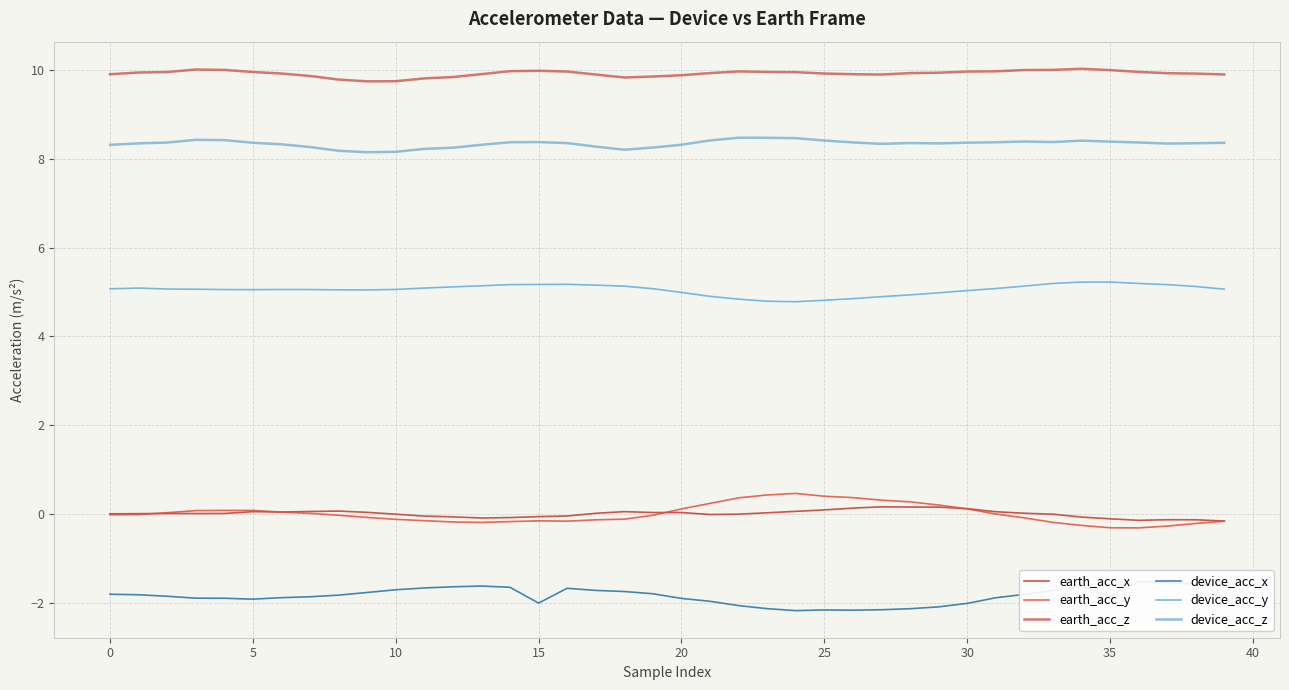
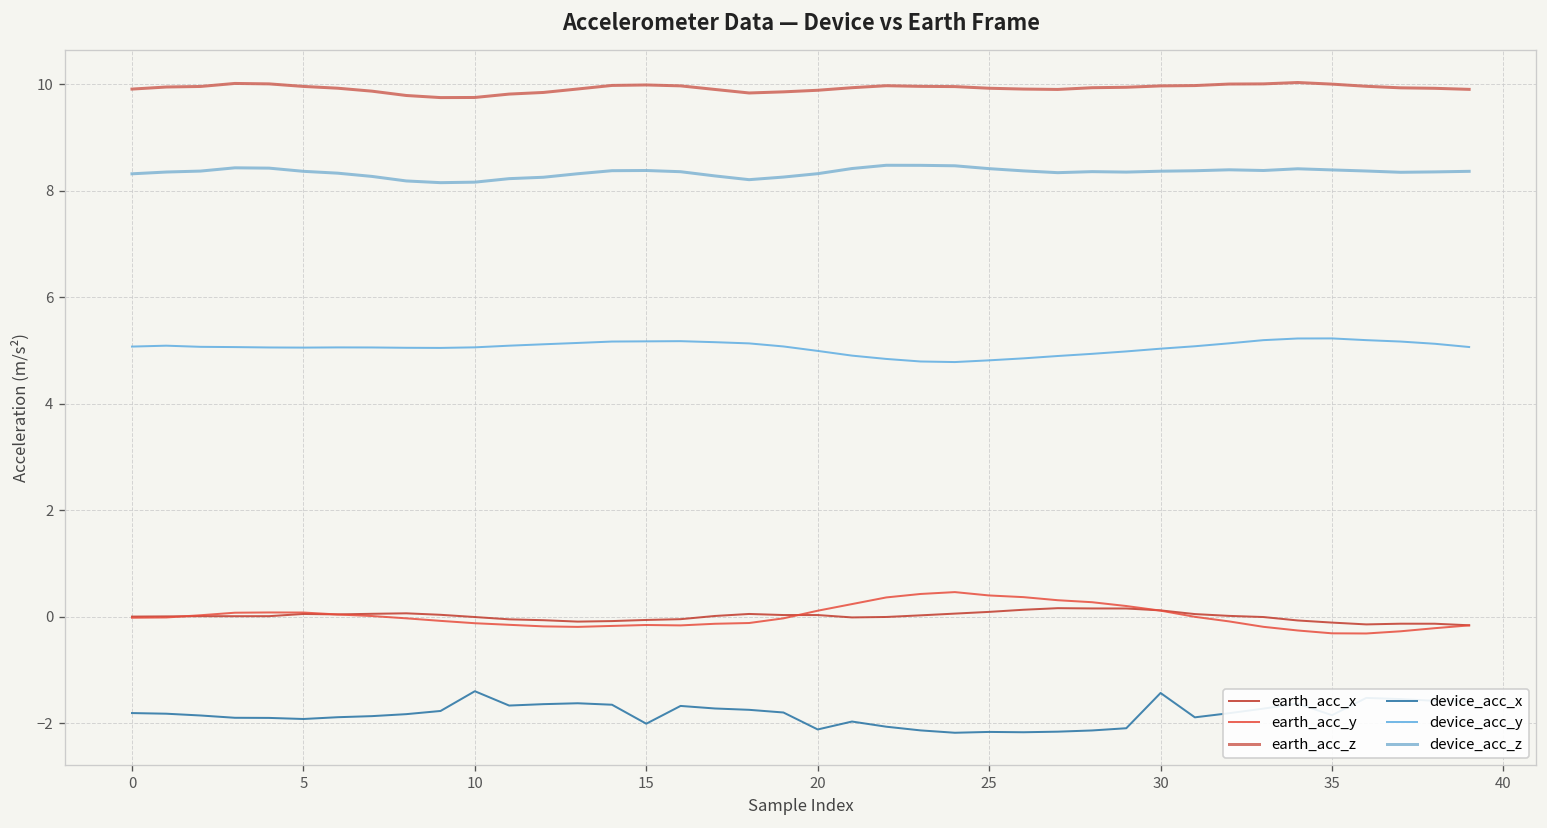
device_acc_x, 10: -1.7 -> -1.4
device_acc_x, 20: -1.9 -> -2.1
device_acc_x, 30: -2.0 -> -1.4
